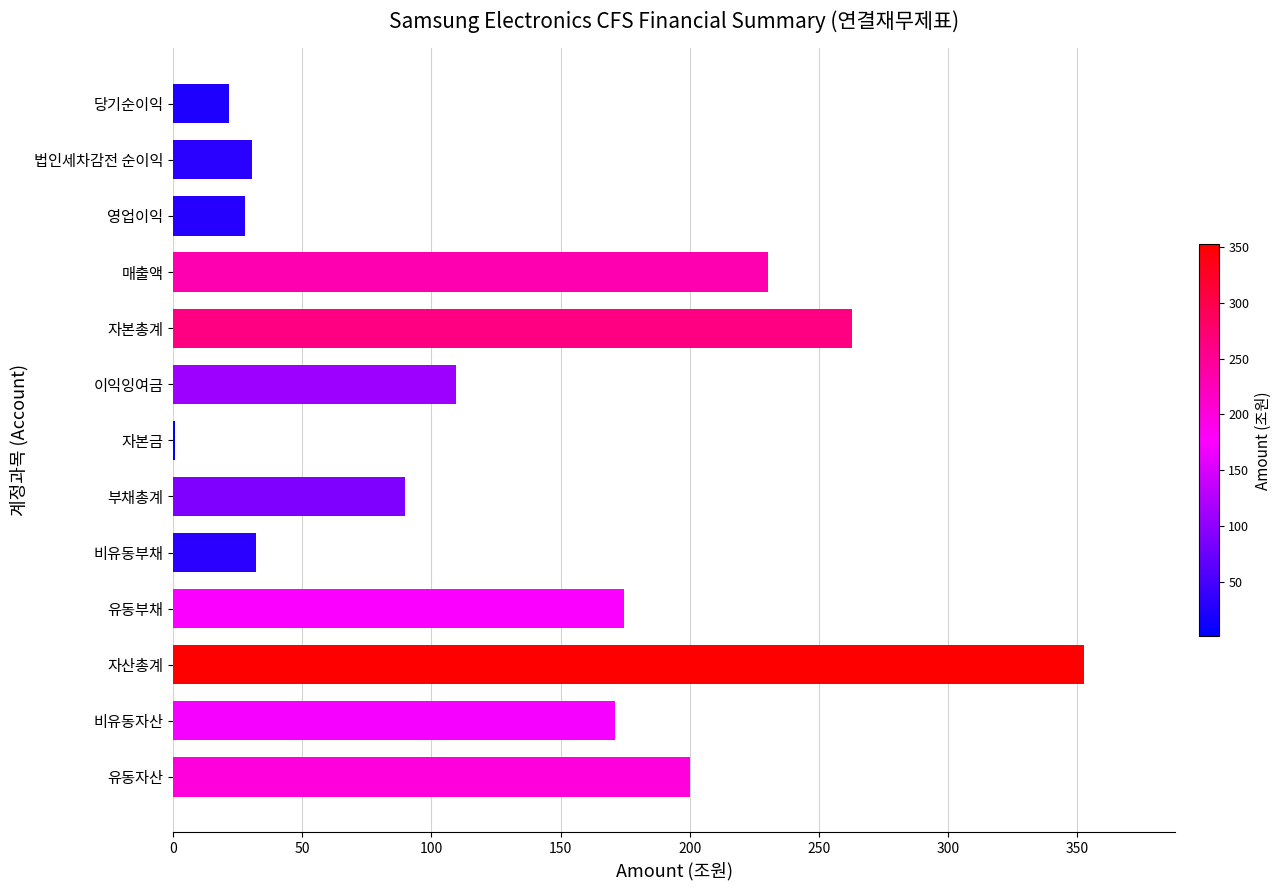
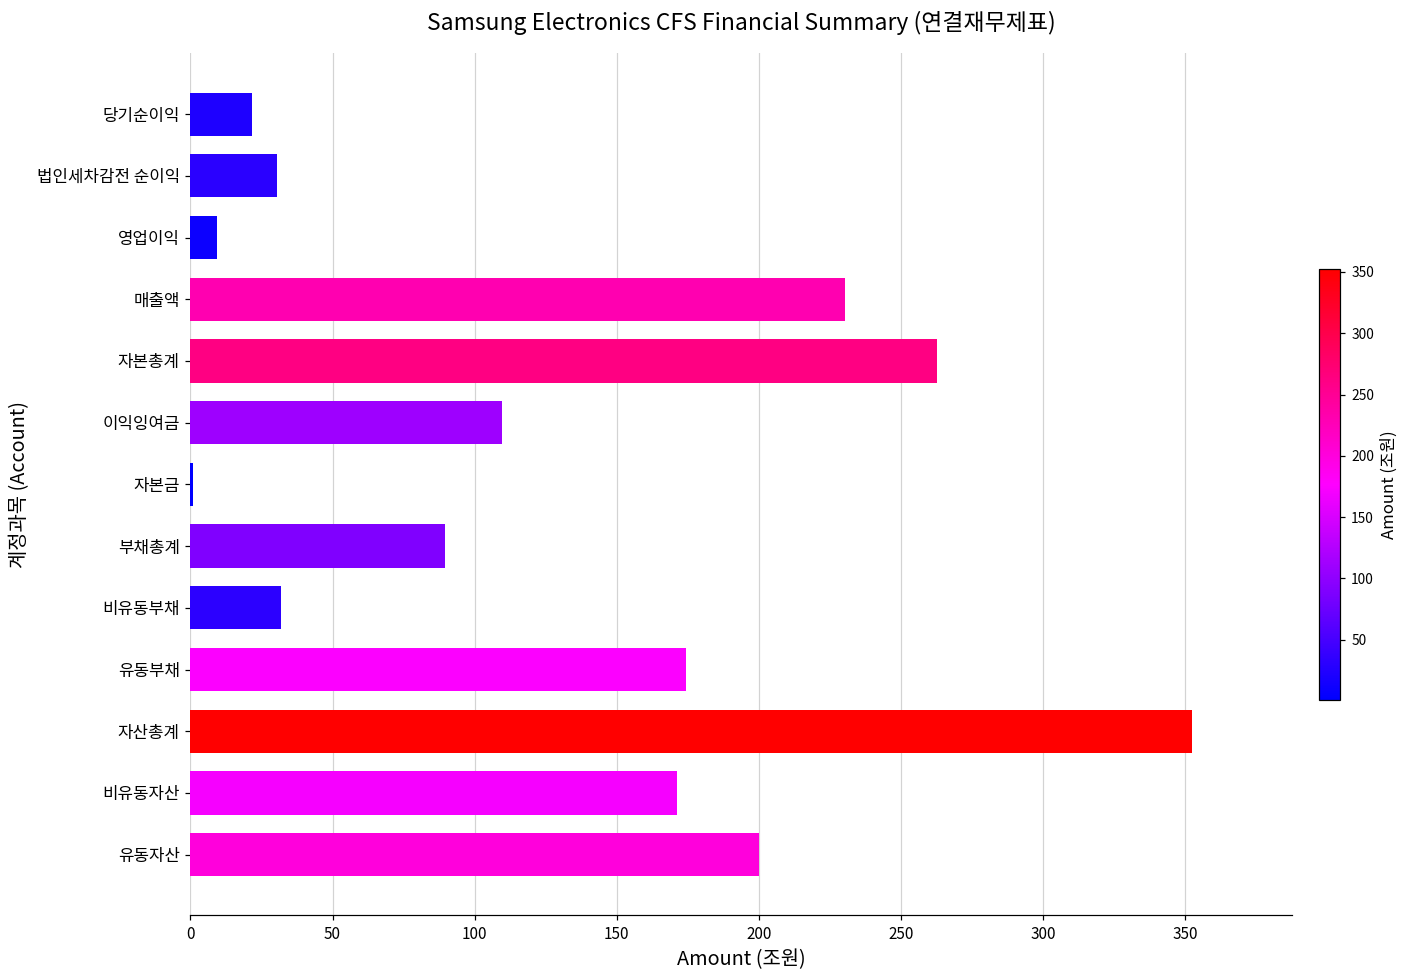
영업이익: 28 -> 9
